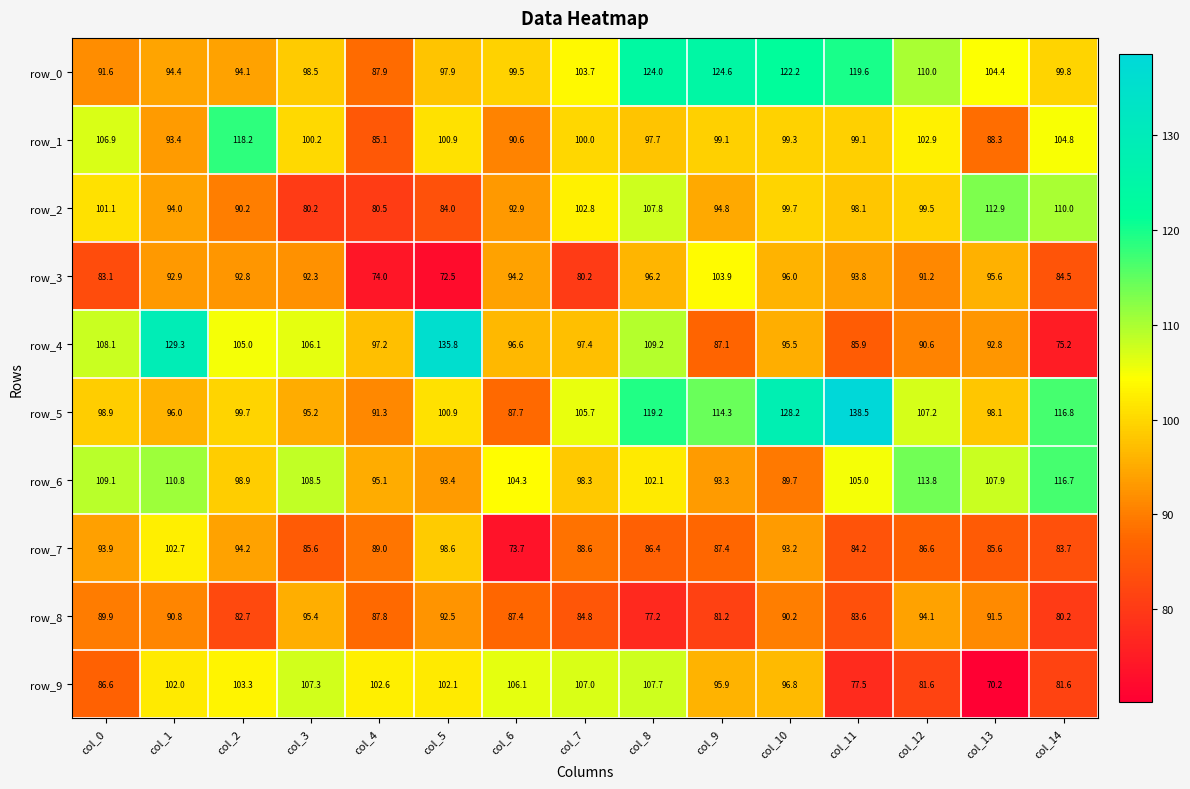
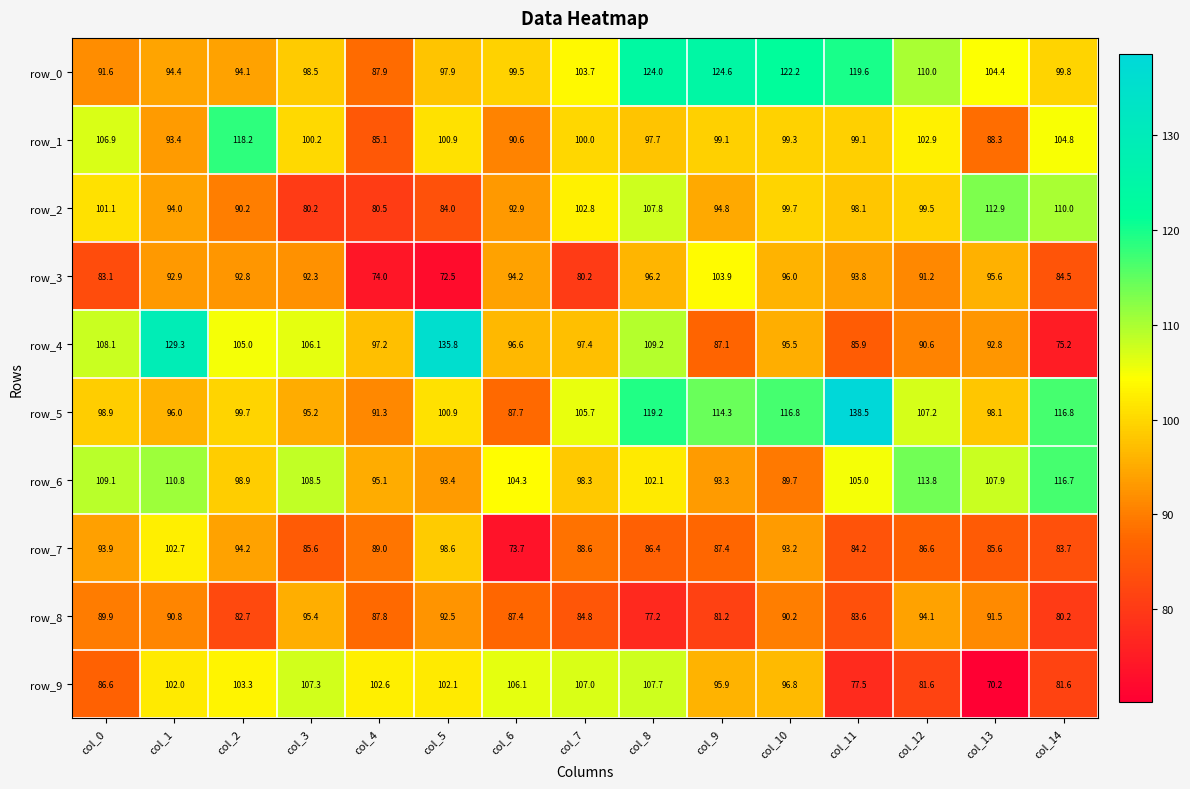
row_5, col_10: 128.2 -> 116.8
